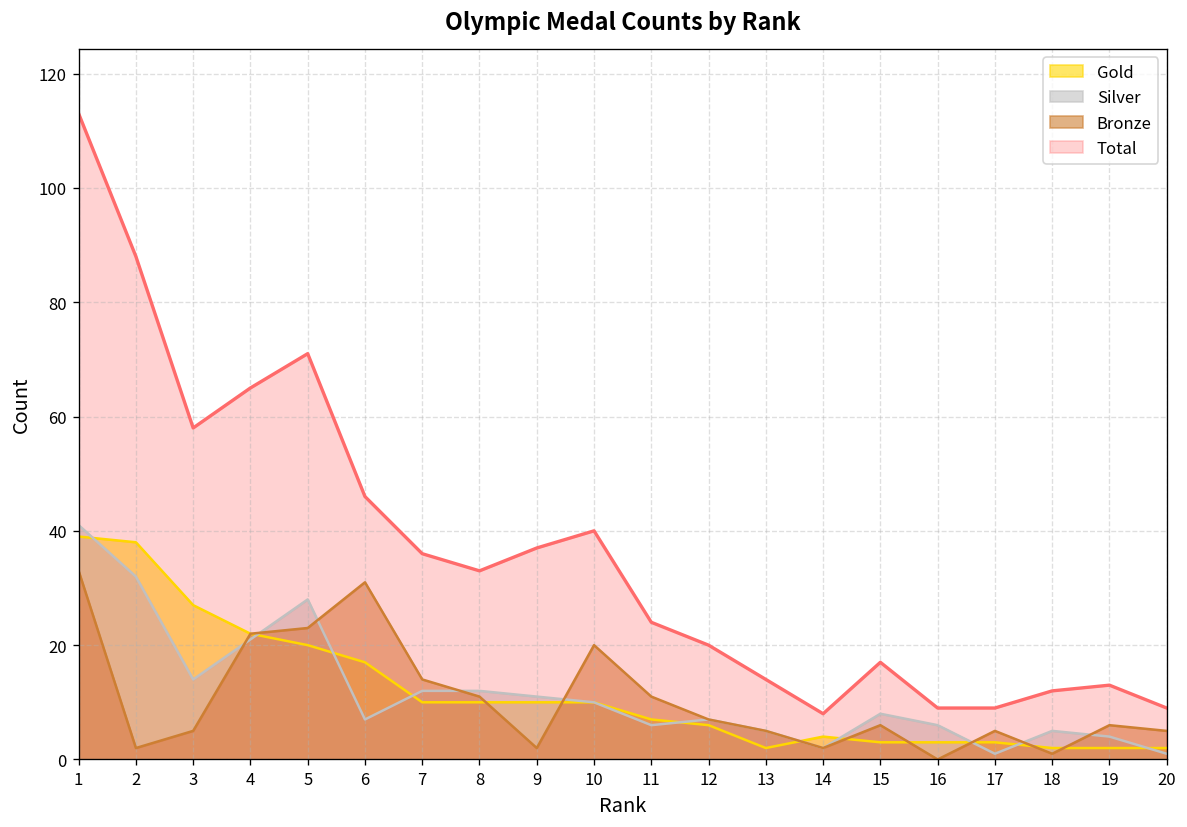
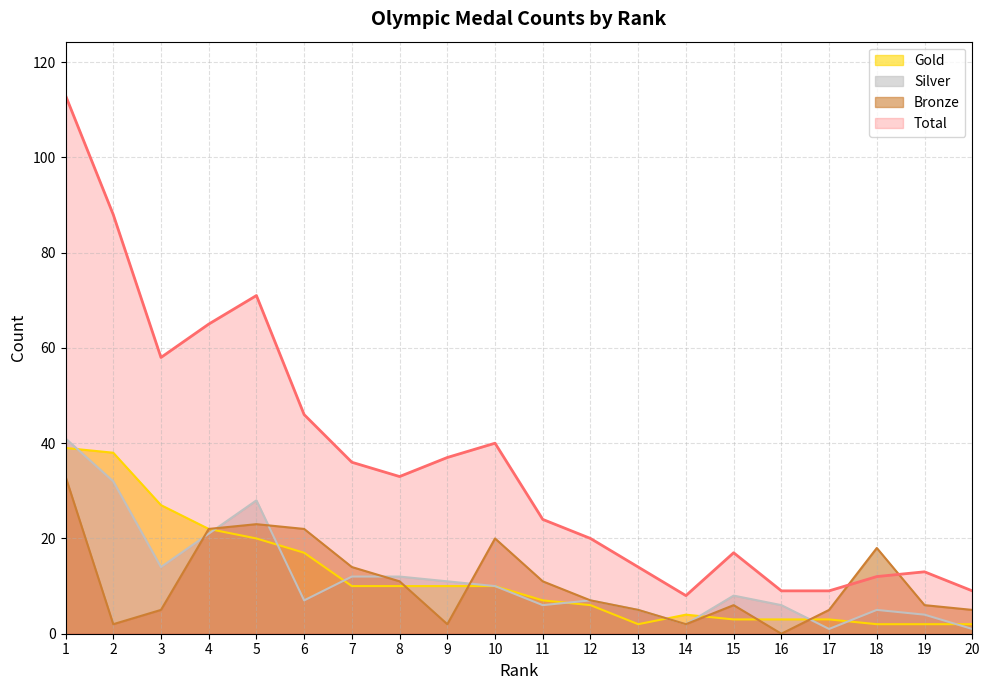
Bronze, 6: 31 -> 22
Bronze, 18: 1 -> 18
